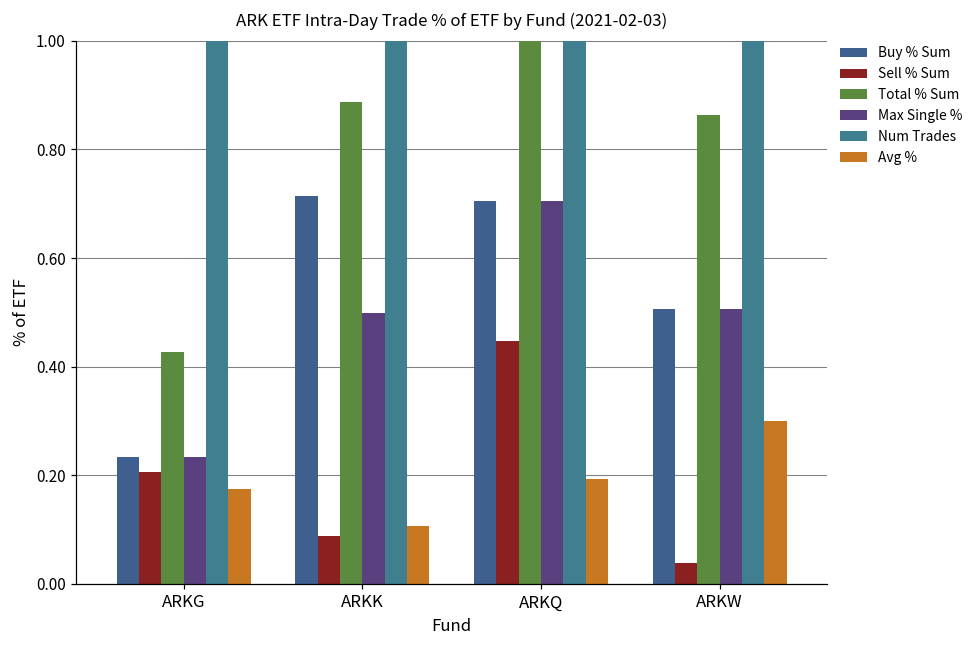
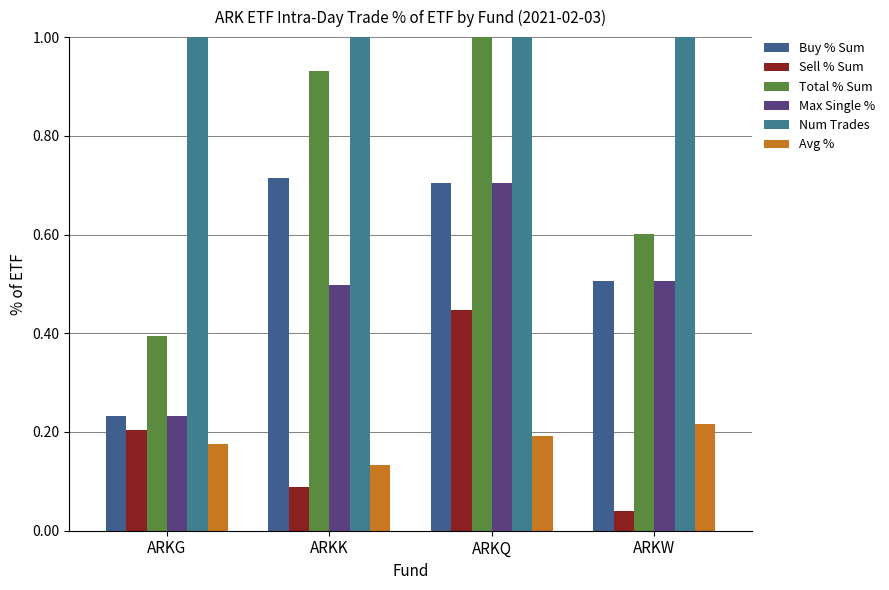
Total % Sum, ARKG: 0.43 -> 0.39
Total % Sum, ARKK: 0.89 -> 0.93
Avg %, ARKK: 0.11 -> 0.13
Total % Sum, ARKW: 0.86 -> 0.60
Avg %, ARKW: 0.30 -> 0.22
